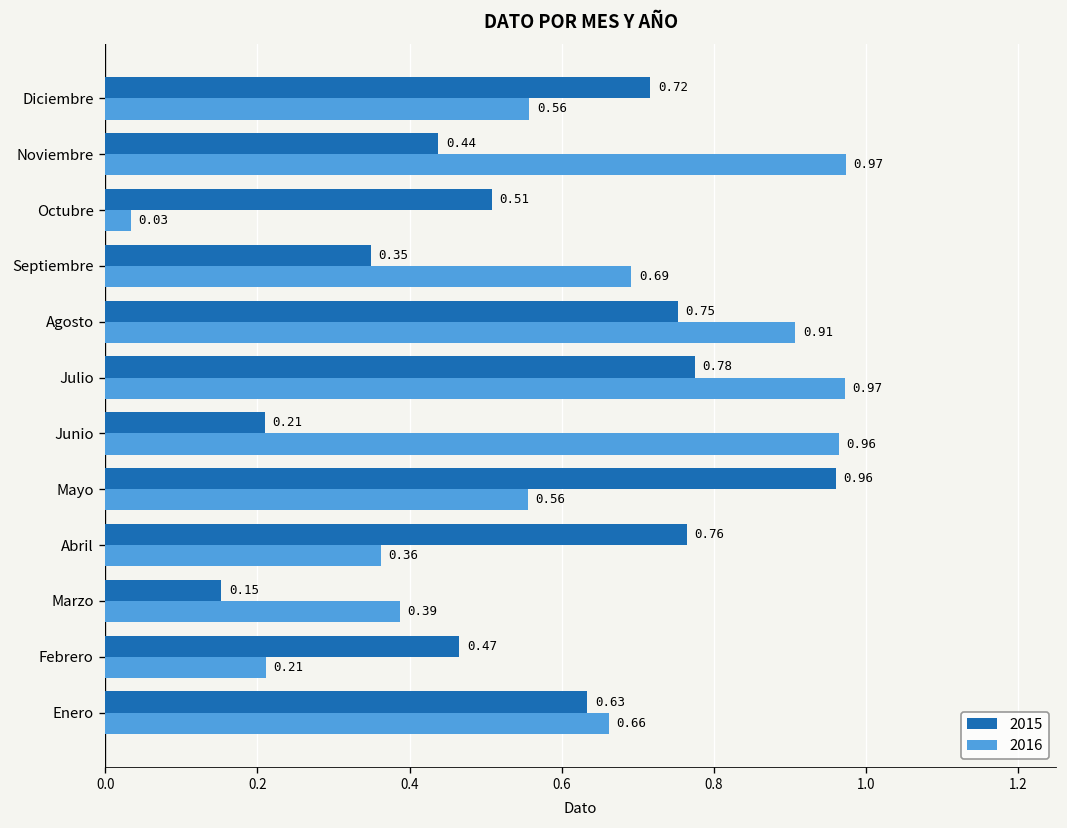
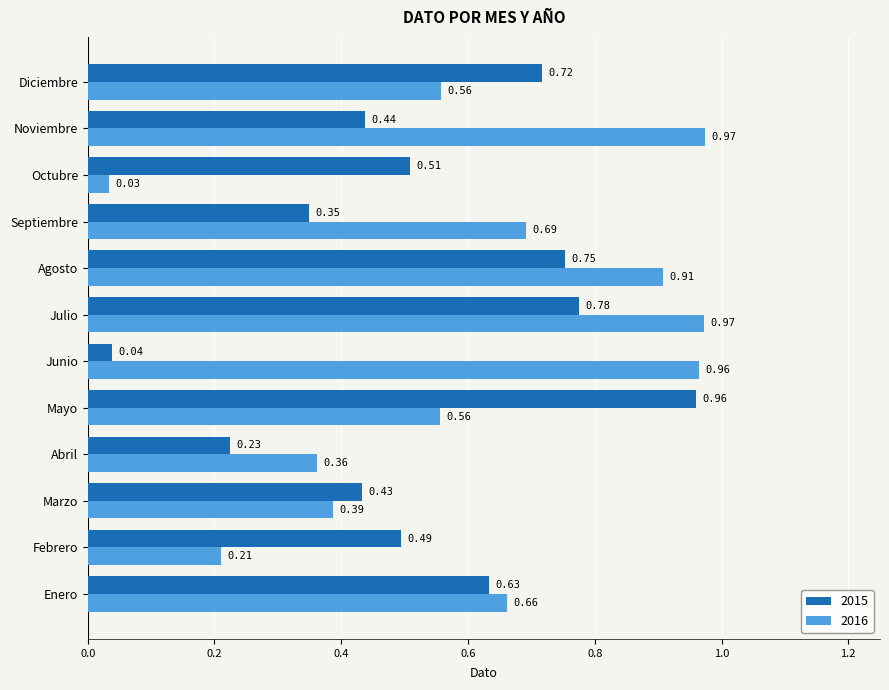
2015, Junio: 0.21 -> 0.04
2015, Abril: 0.76 -> 0.23
2015, Marzo: 0.15 -> 0.43
2015, Febrero: 0.47 -> 0.49
